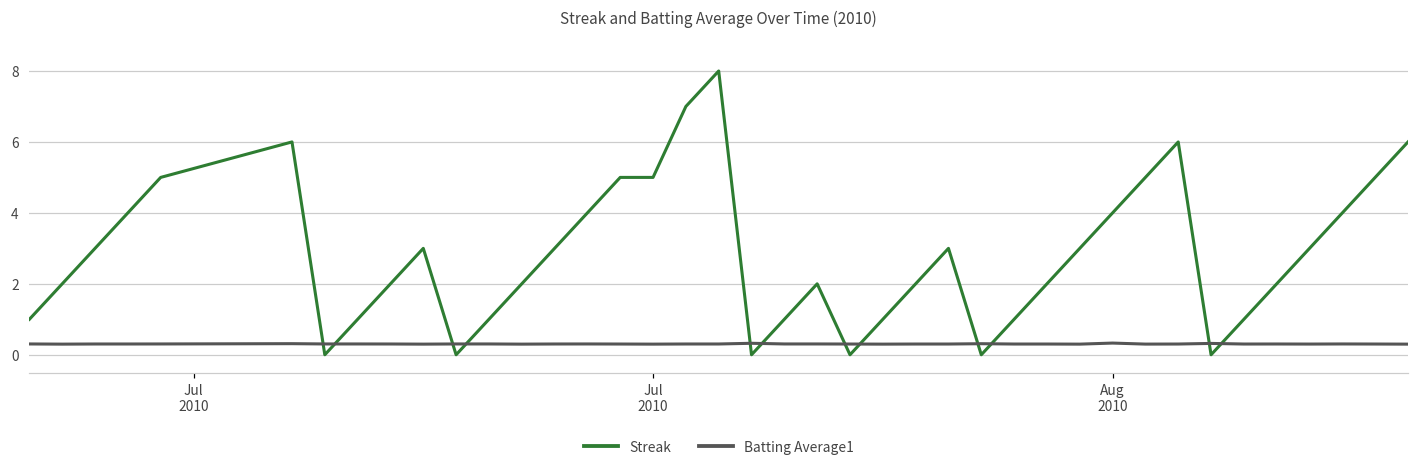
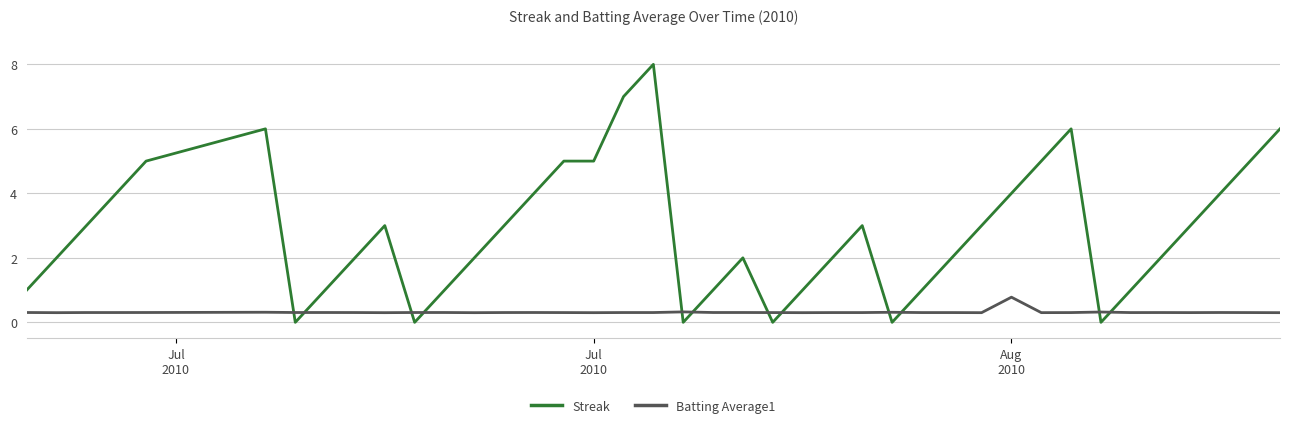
Batting Average1, Aug 2010: 0.3 -> 0.8
